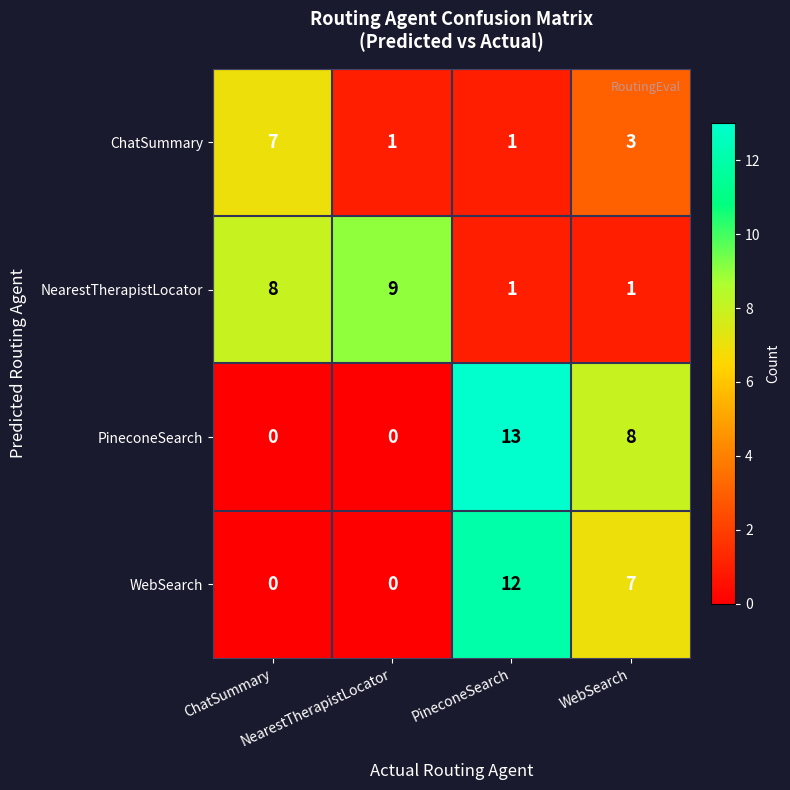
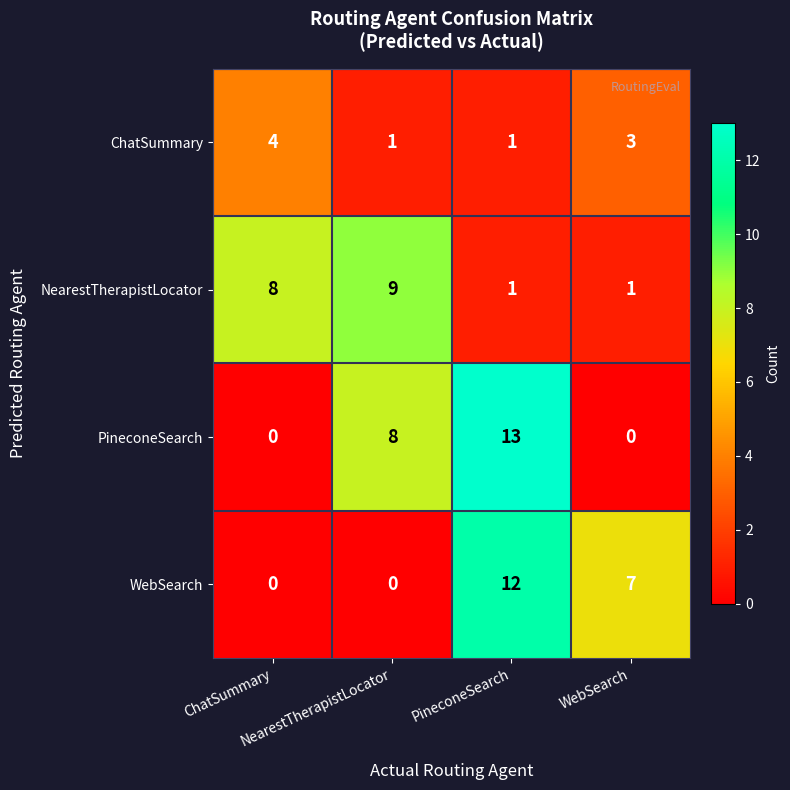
ChatSummary, ChatSummary: 7 -> 4
PineconeSearch, NearestTherapistLocator: 0 -> 8
PineconeSearch, WebSearch: 8 -> 0
